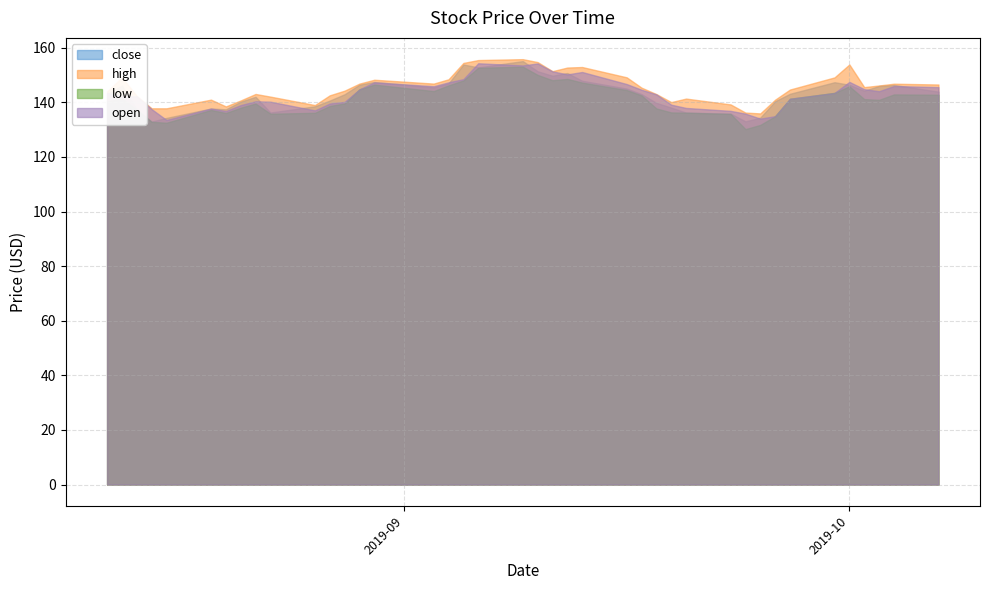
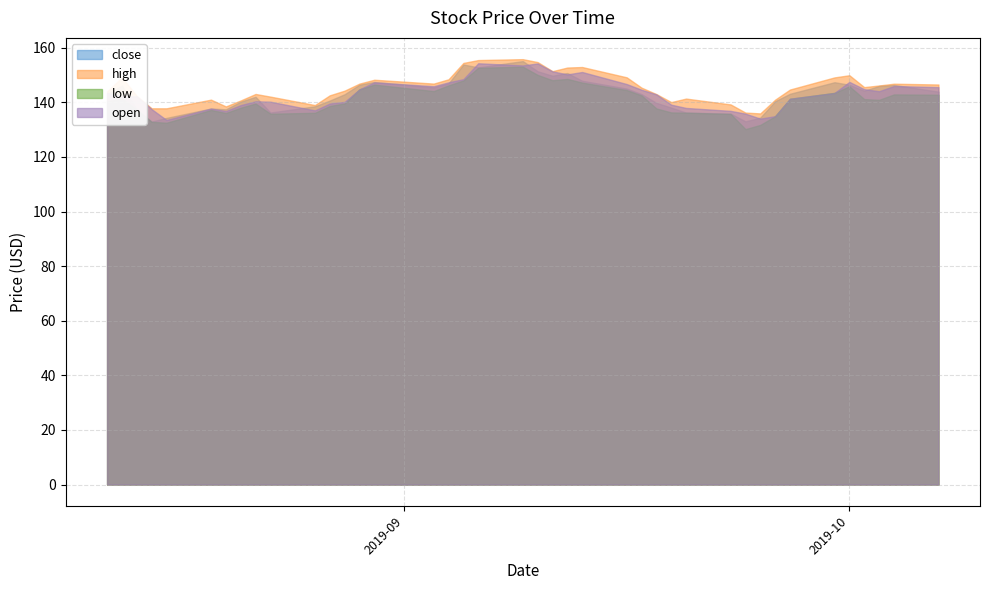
high, 2019-10: 154 -> 150
